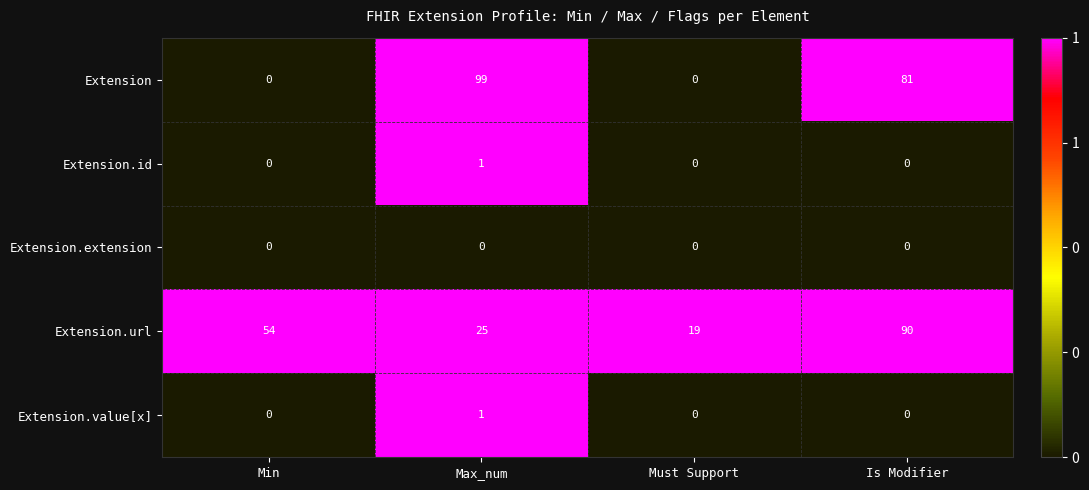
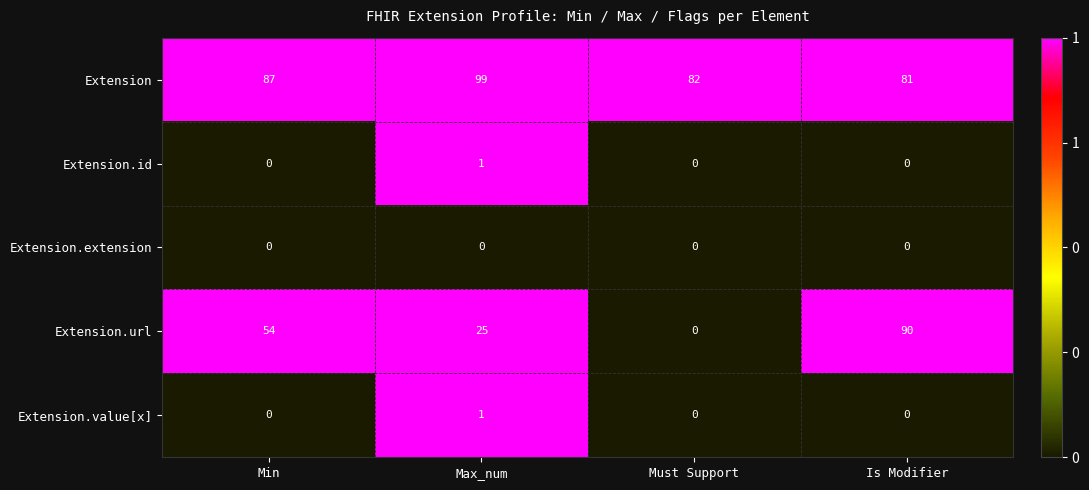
Extension, Min: 0 -> 87
Extension, Must Support: 0 -> 82
Extension.url, Must Support: 19 -> 0
